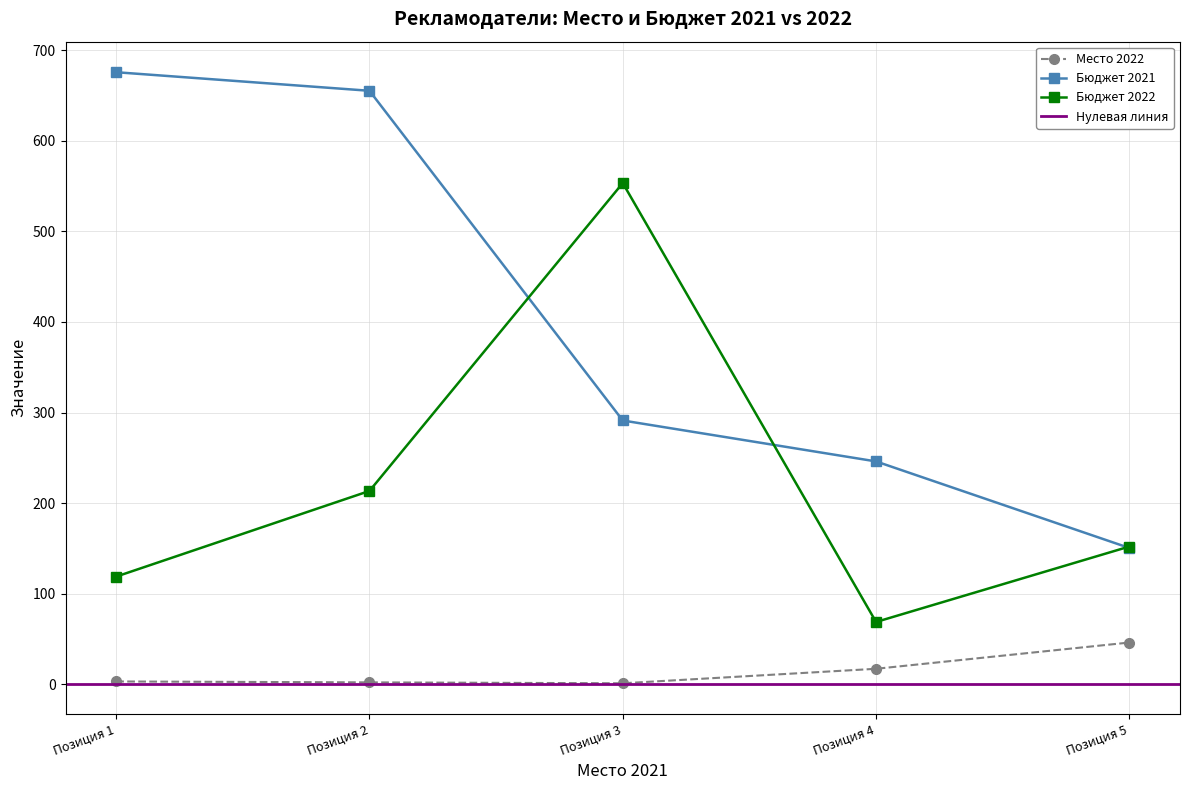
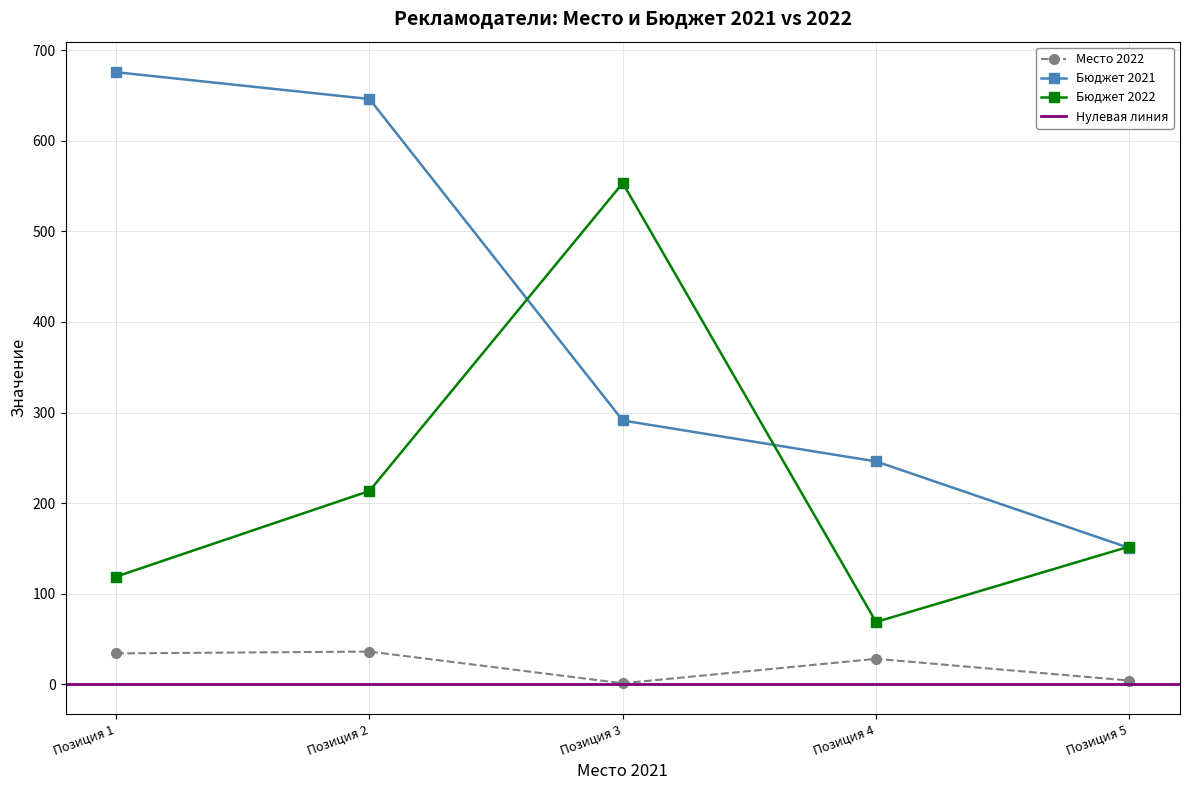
Место 2022, Позиция 1: 0 -> 30
Место 2022, Позиция 2: 0 -> 40
Бюджет 2021, Позиция 2: 660 -> 650
Место 2022, Позиция 4: 20 -> 30
Место 2022, Позиция 5: 50 -> 0
